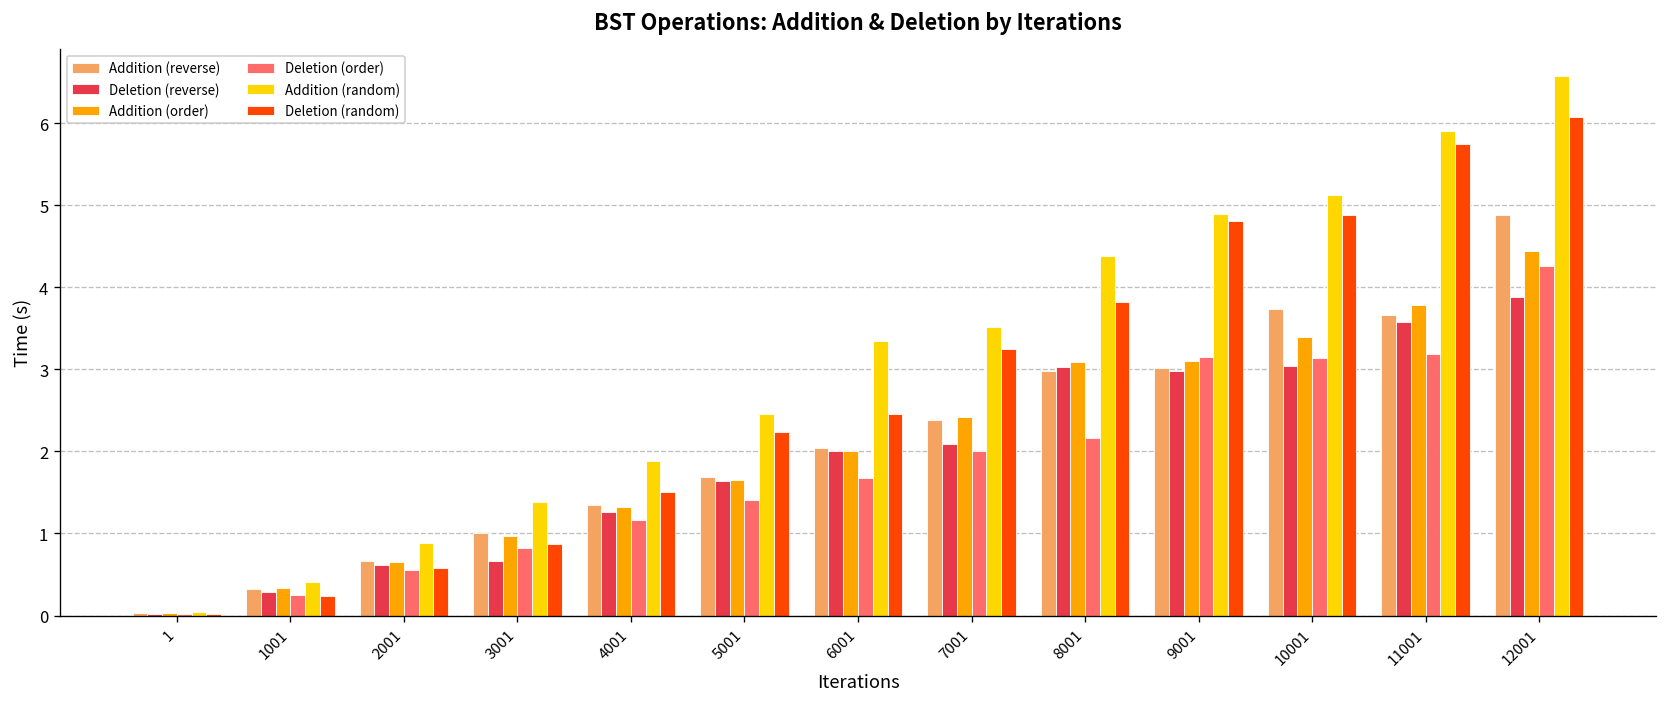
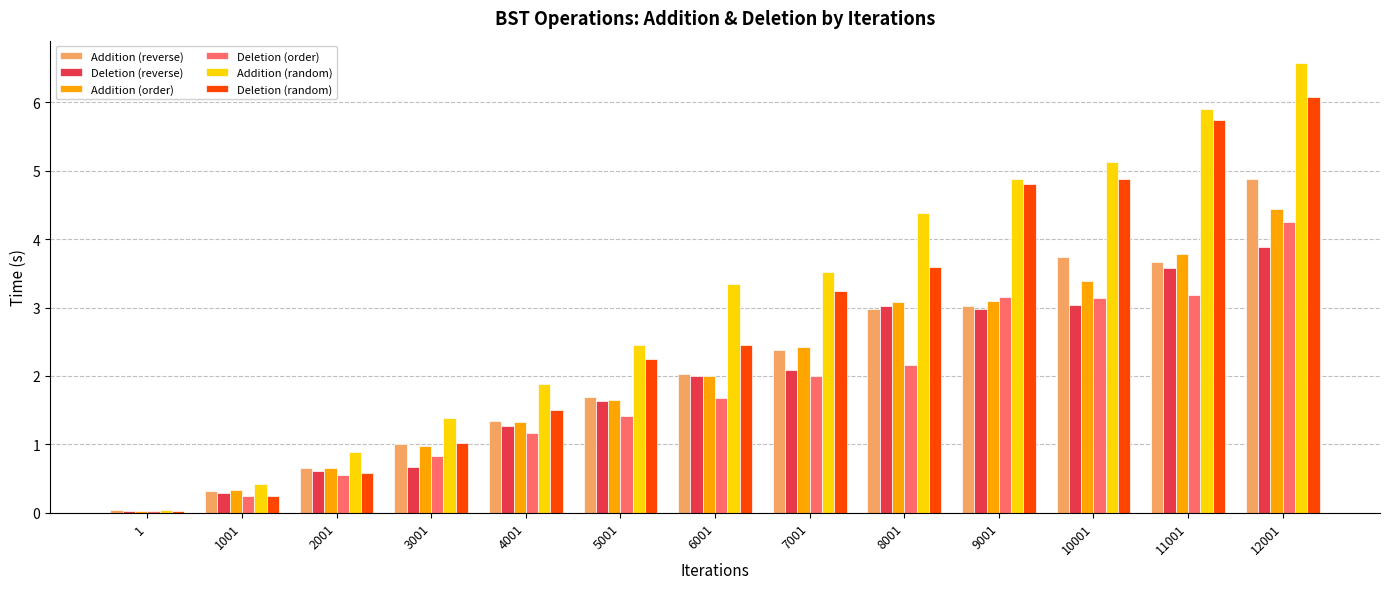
Deletion (random), 3001: 0.9 -> 1.0
Deletion (random), 8001: 3.8 -> 3.6
